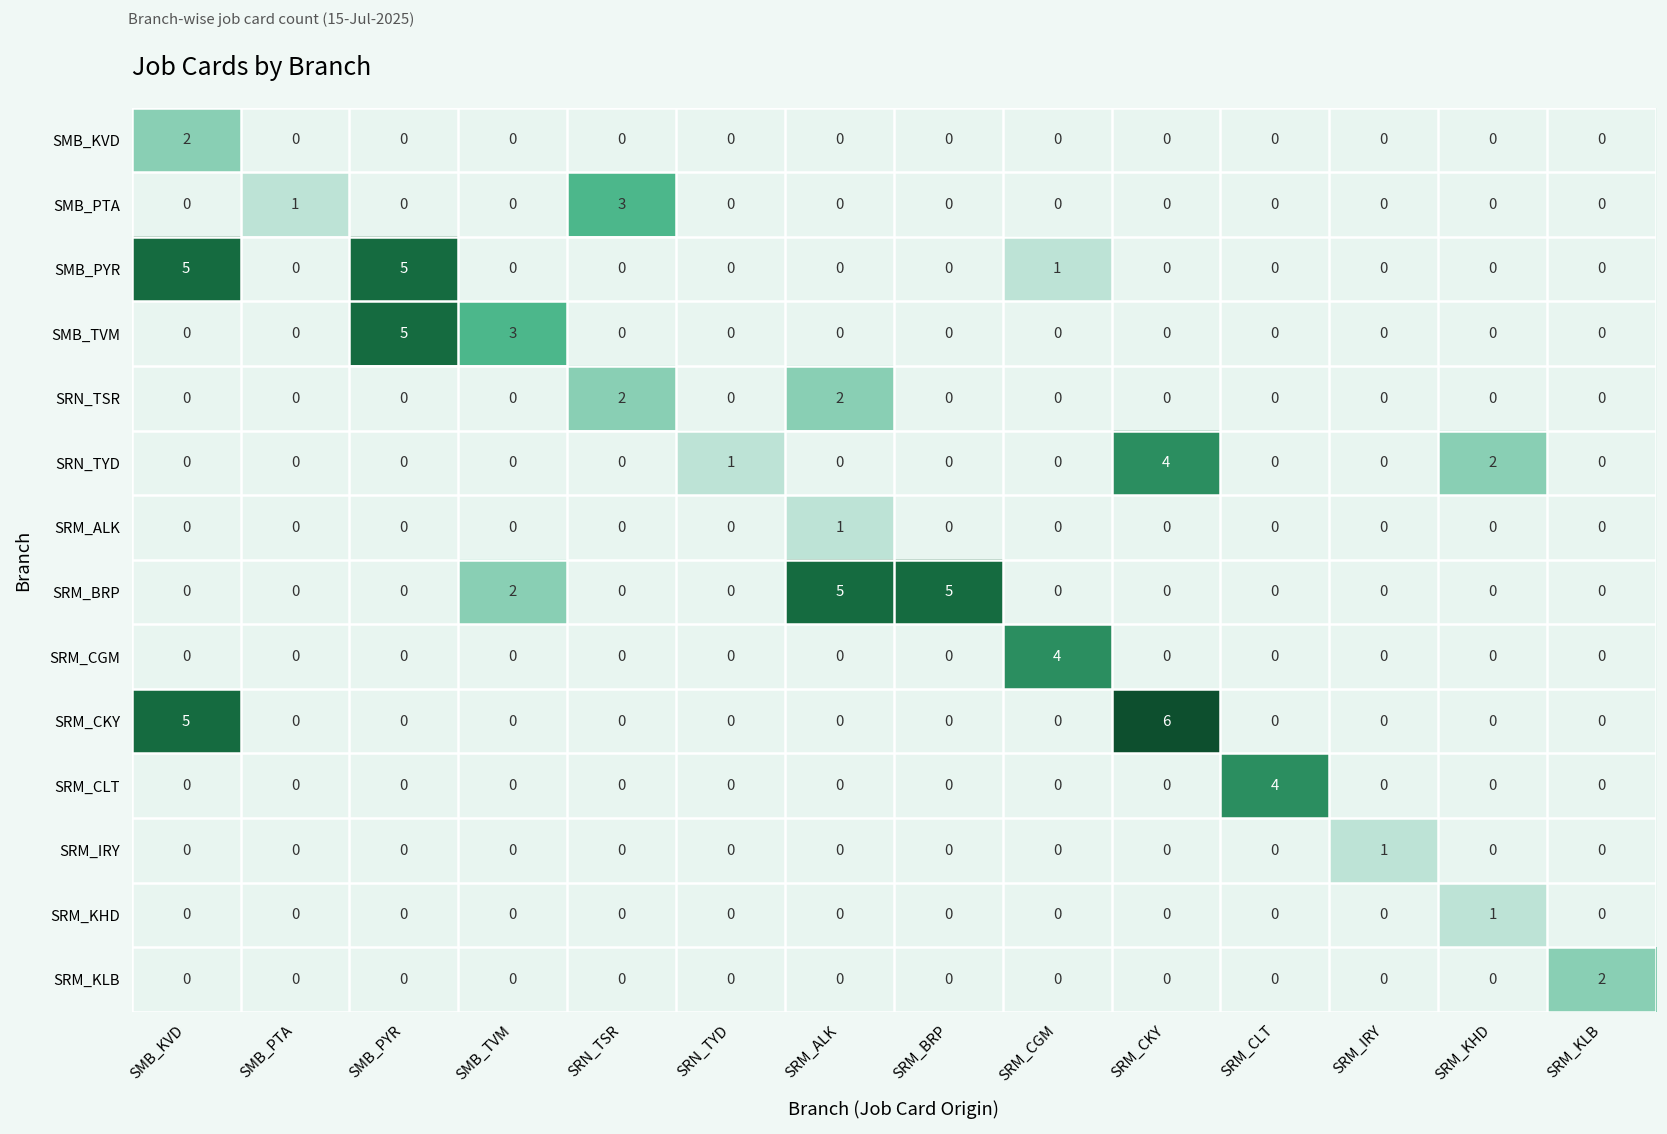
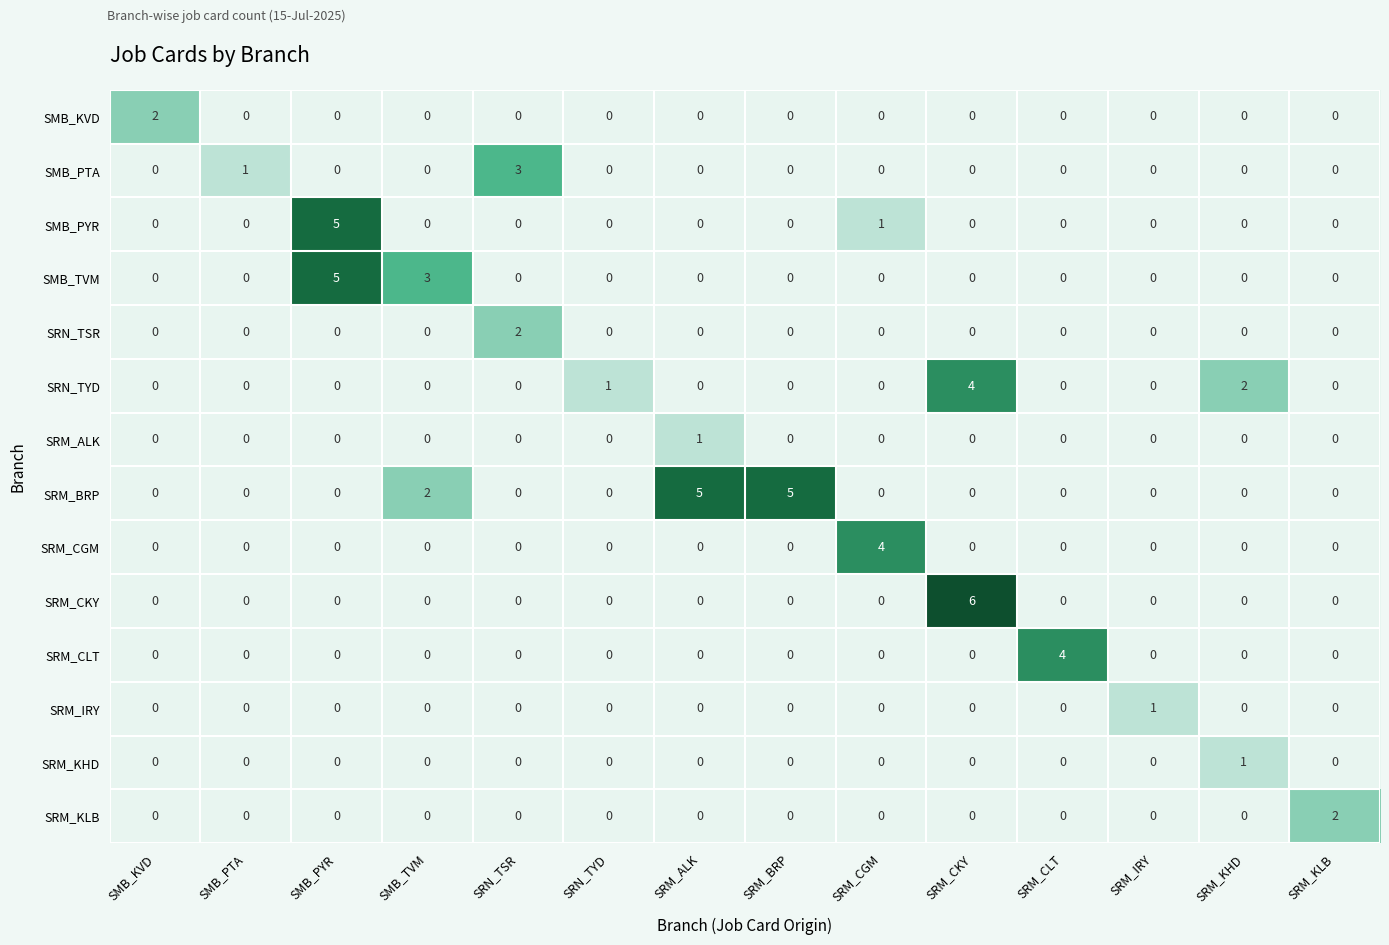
SMB_PYR, SMB_KVD: 5 -> 0
SRN_TSR, SRM_ALK: 2 -> 0
SRM_CKY, SMB_KVD: 5 -> 0
